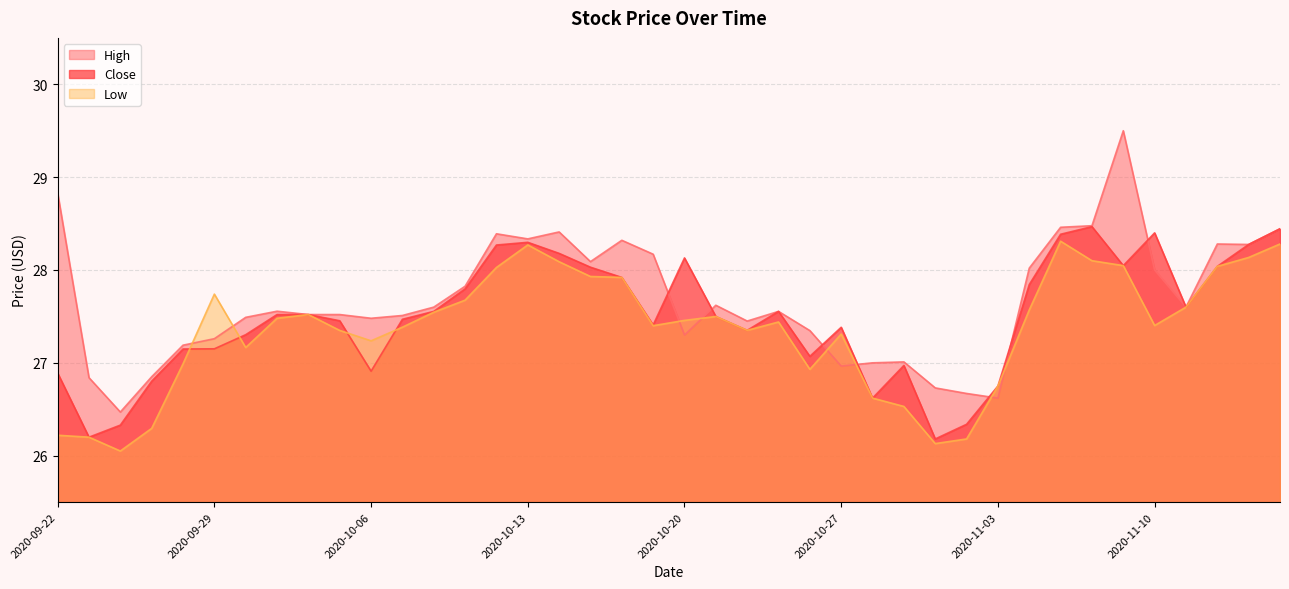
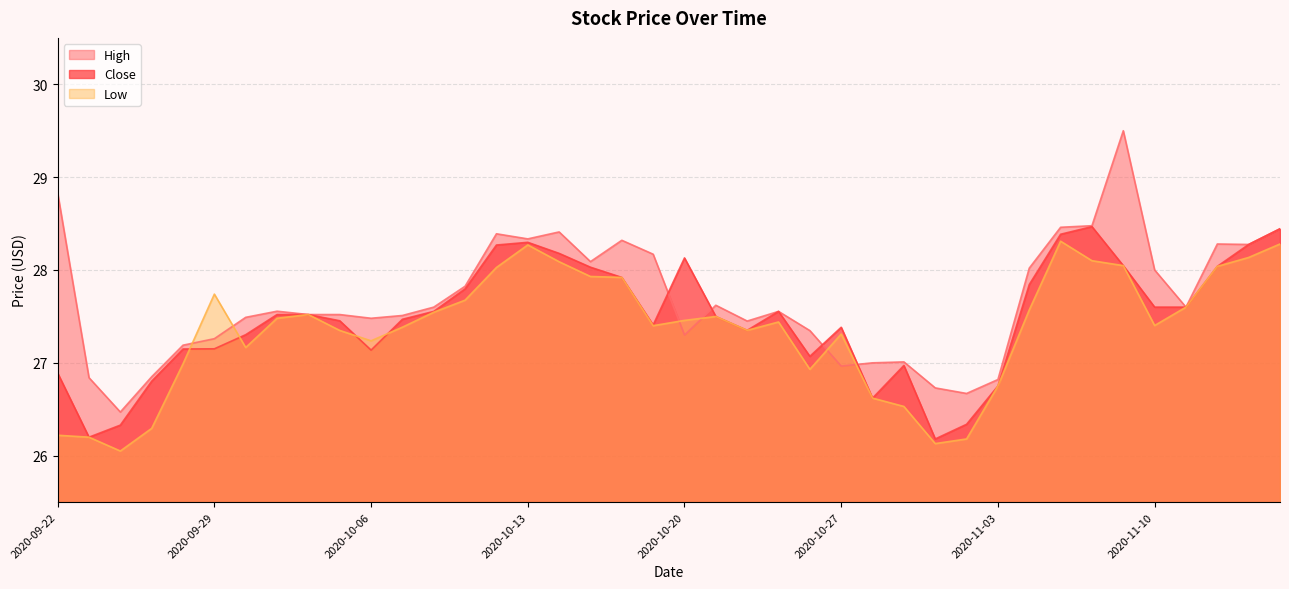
Close, 2020-10-06: 26.9 -> 27.1
High, 2020-11-03: 26.6 -> 26.8
Close, 2020-11-10: 28.4 -> 27.6
